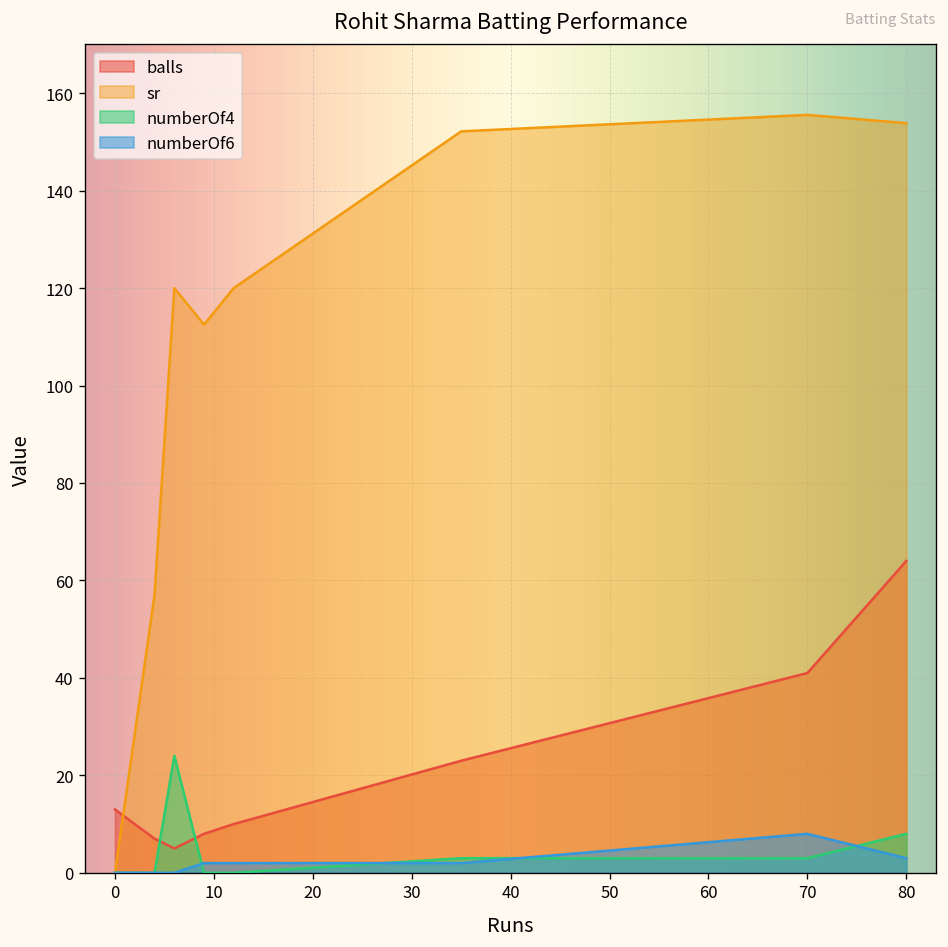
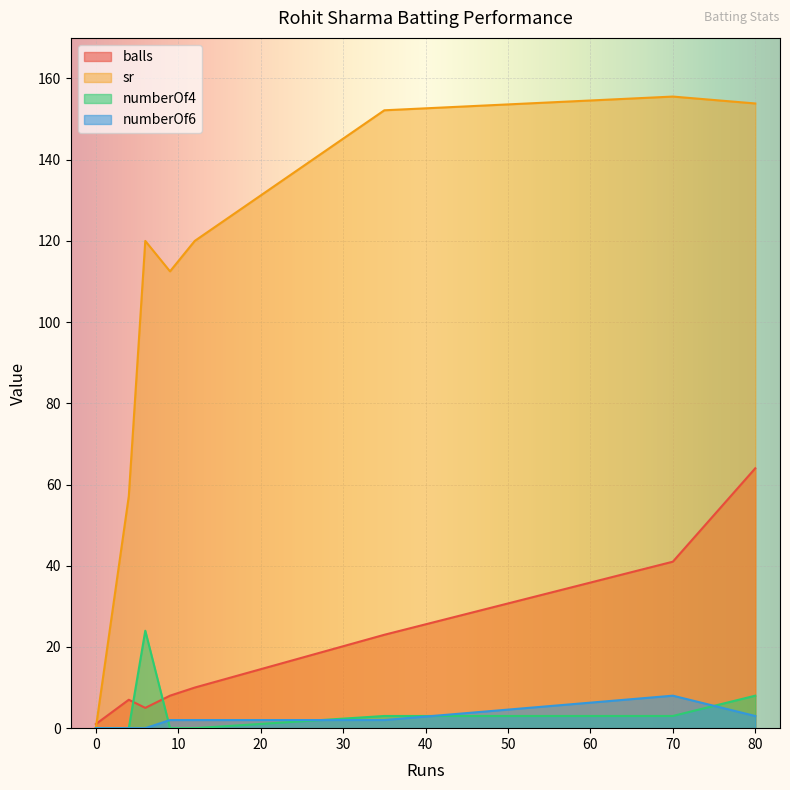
balls, 0: 13 -> 1
